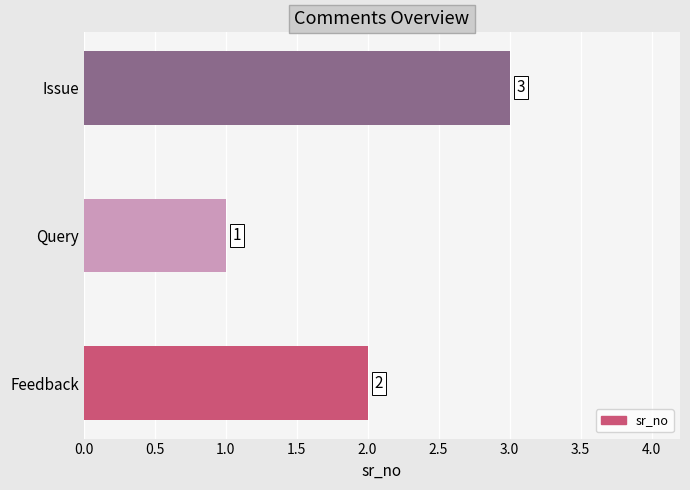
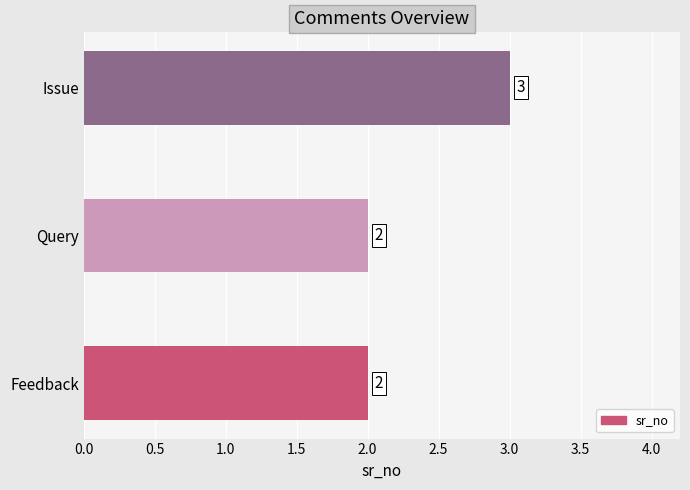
Query: 1 -> 2
